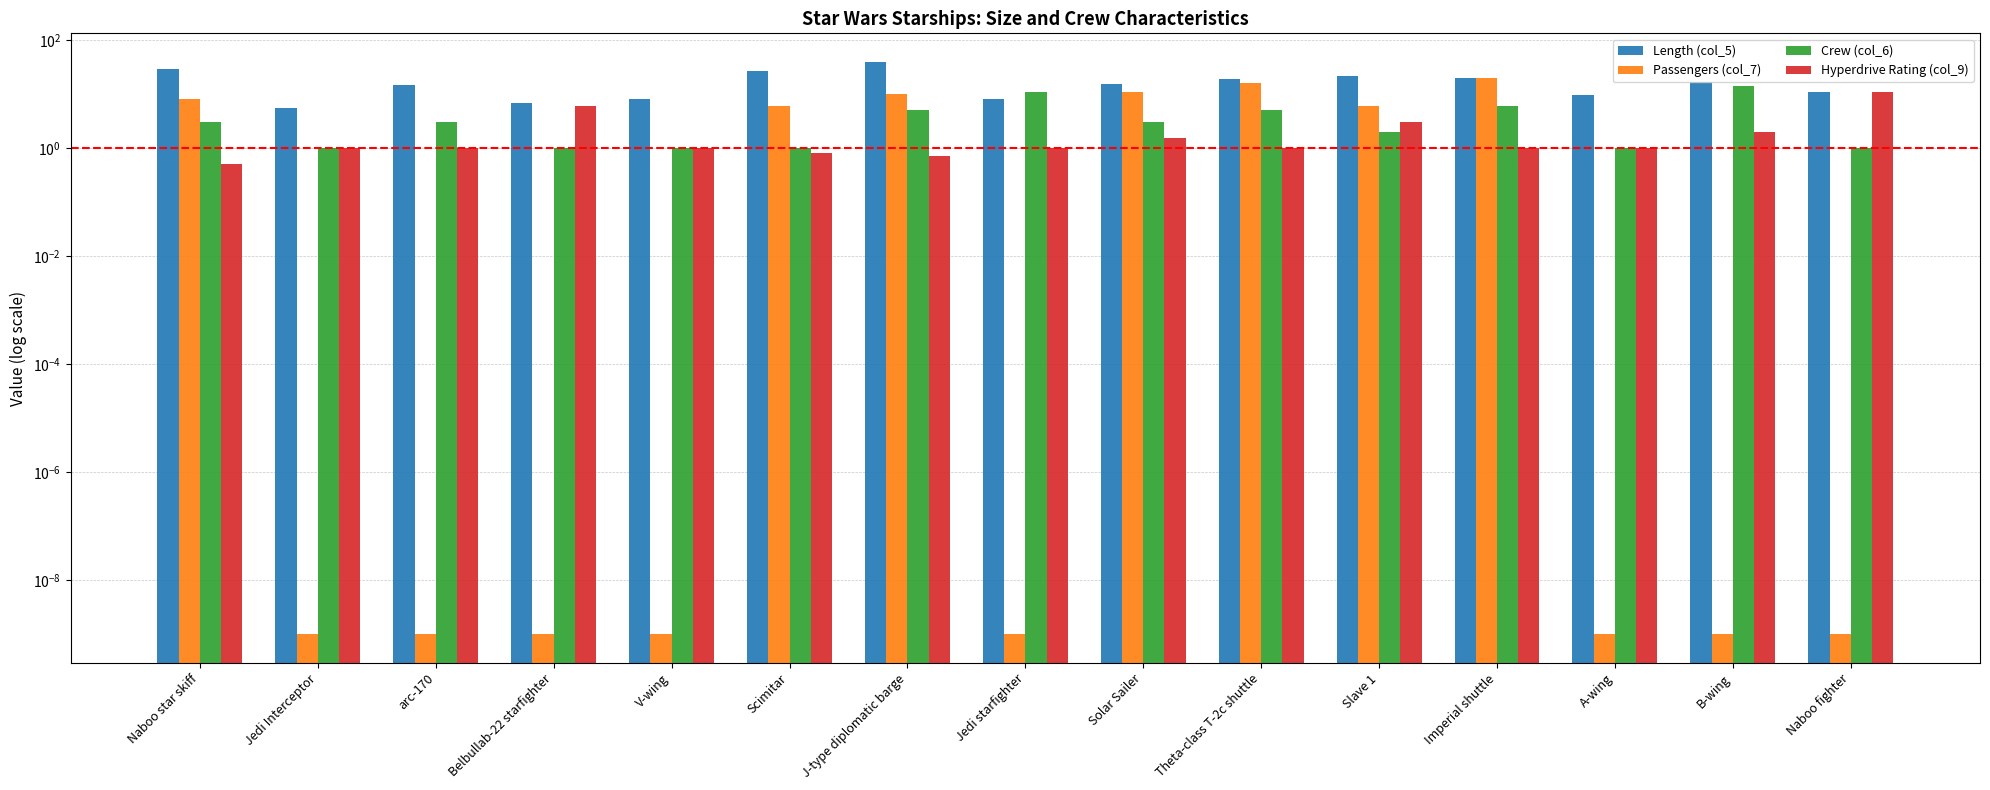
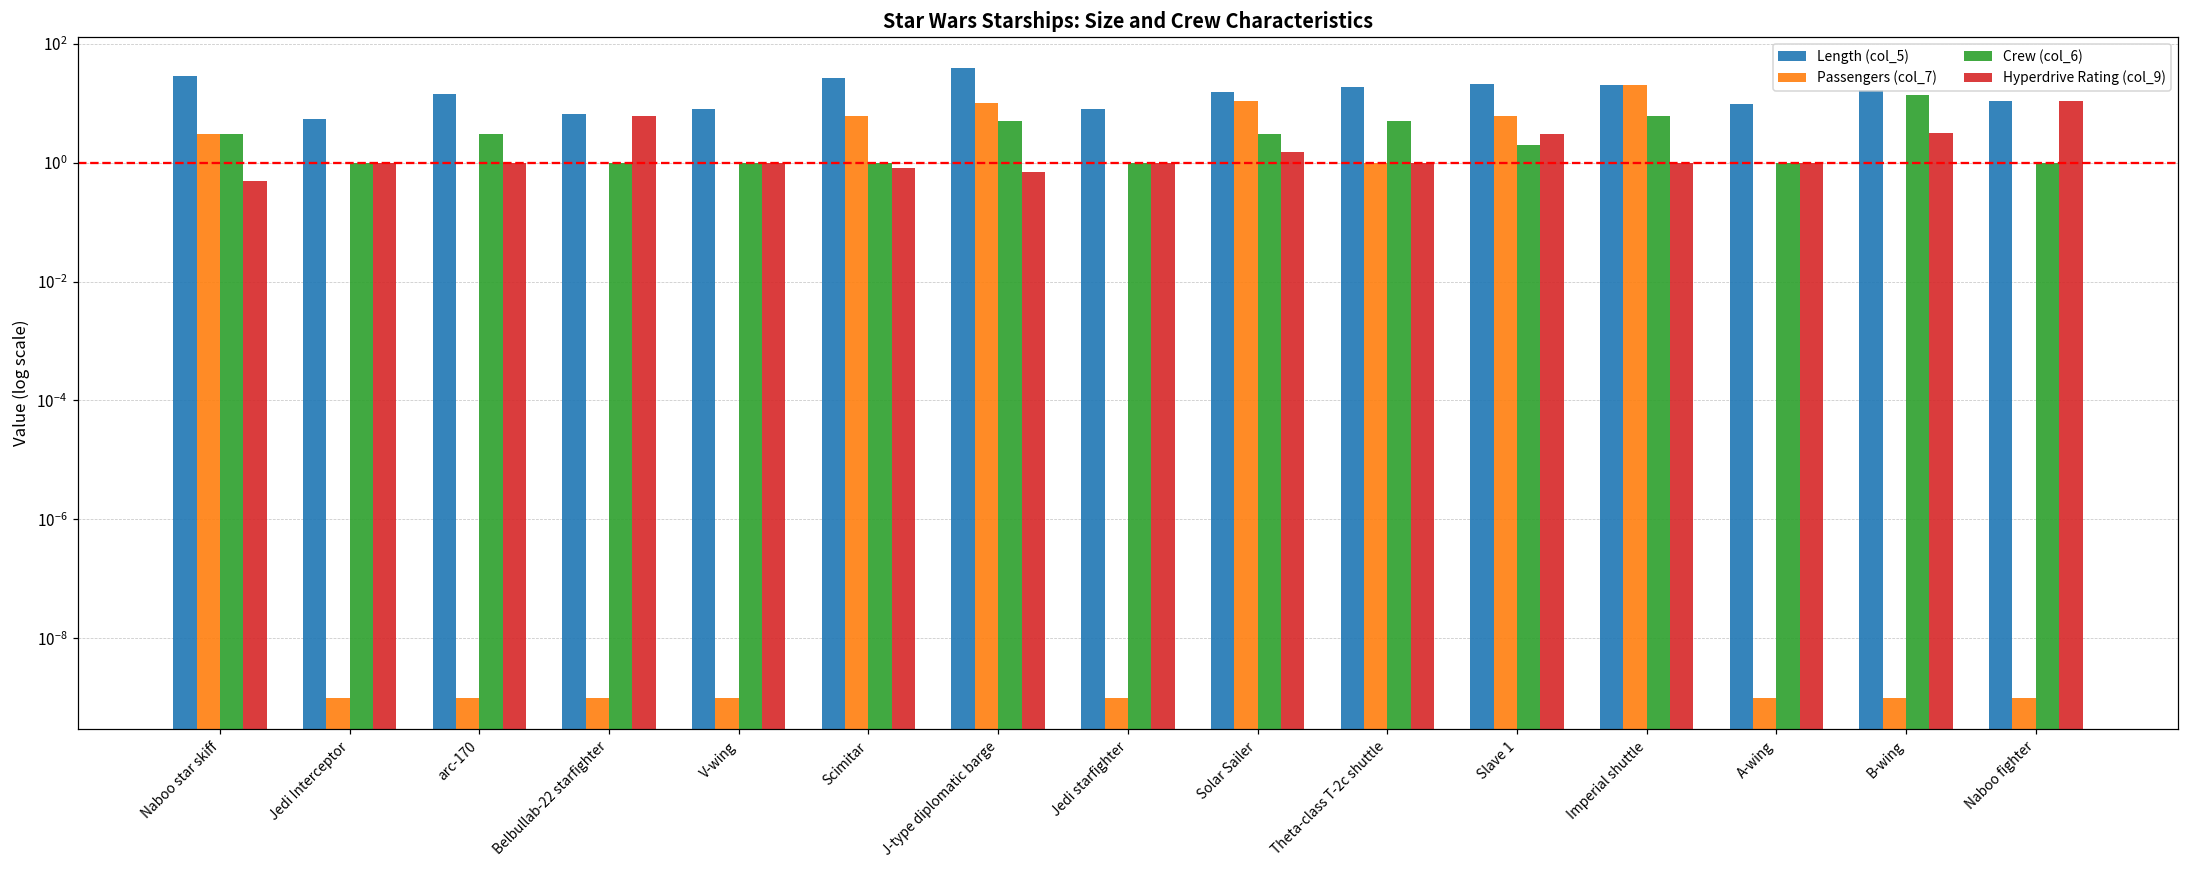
Passengers (col_7), Naboo star skiff: 8 -> 3
Crew (col_6), Jedi starfighter: 11 -> 1
Passengers (col_7), Theta-class T-2c shuttle: 16 -> 1.0
Hyperdrive Rating (col_9), B-wing: 2.0 -> 3
